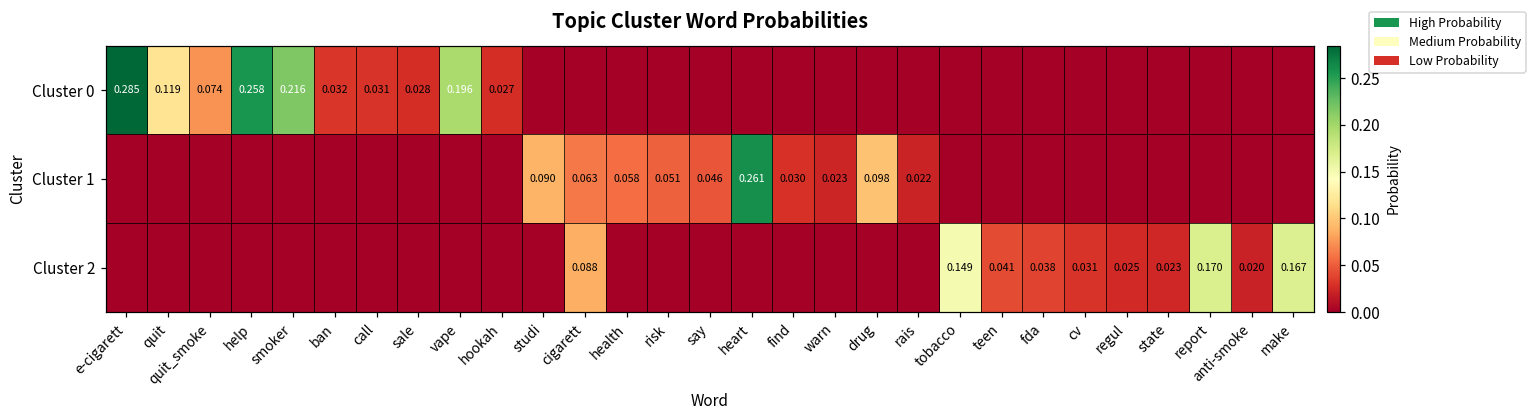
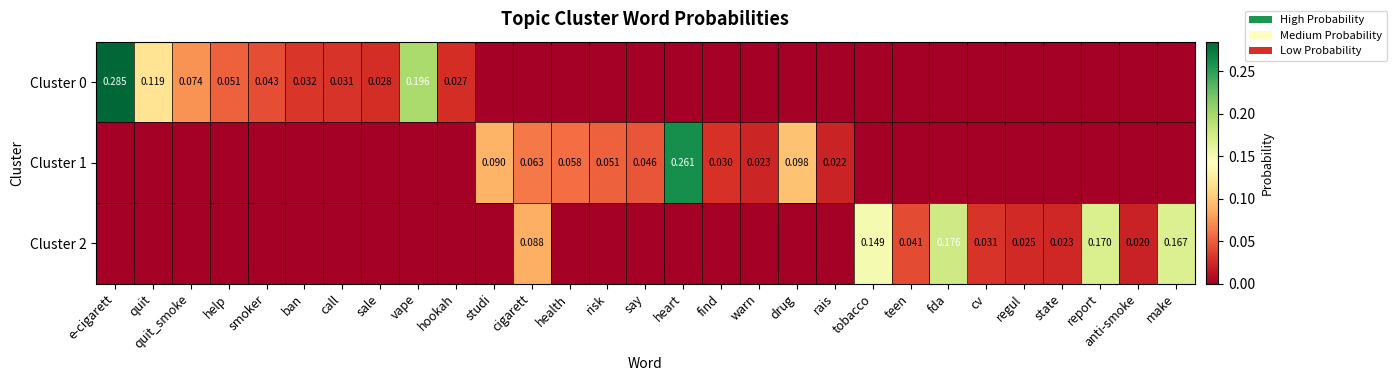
Cluster 0, help: 0.258 -> 0.051
Cluster 0, smoker: 0.216 -> 0.043
Cluster 2, fda: 0.038 -> 0.176
